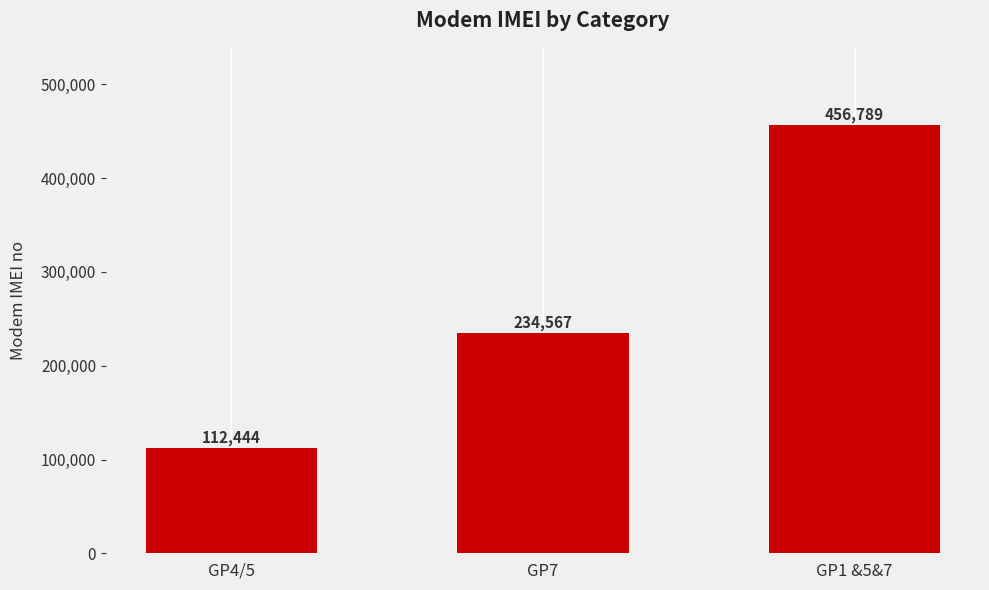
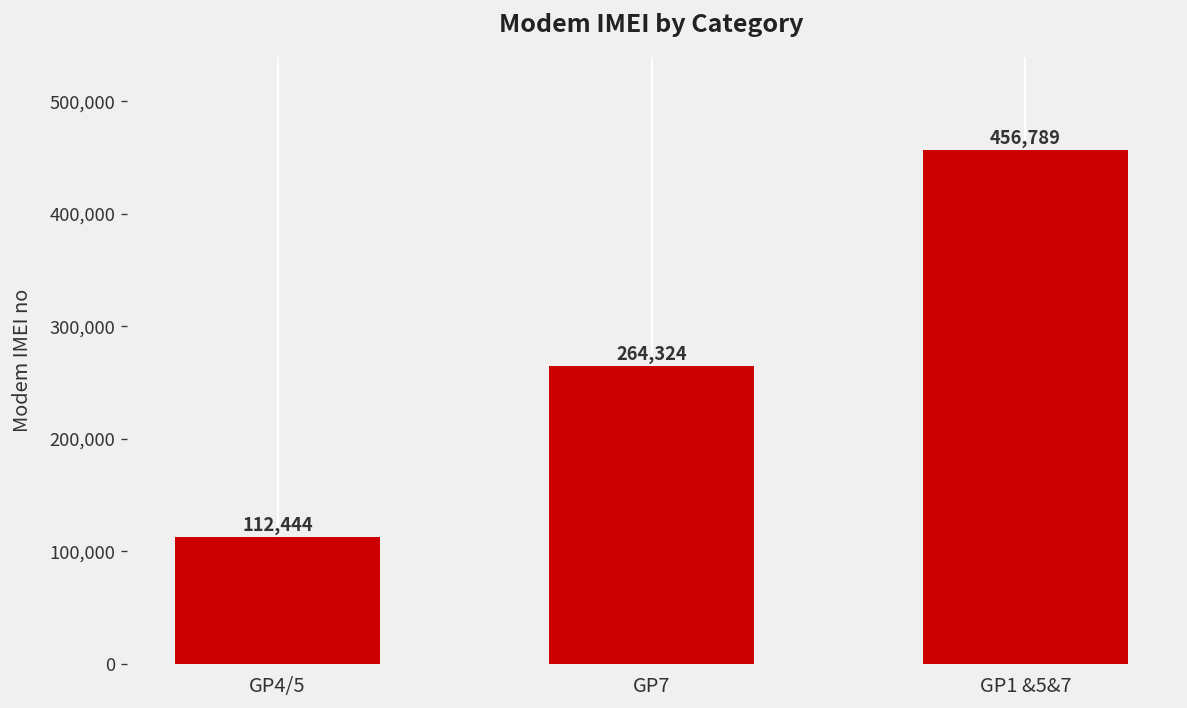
GP7: 234,567 -> 264,324
